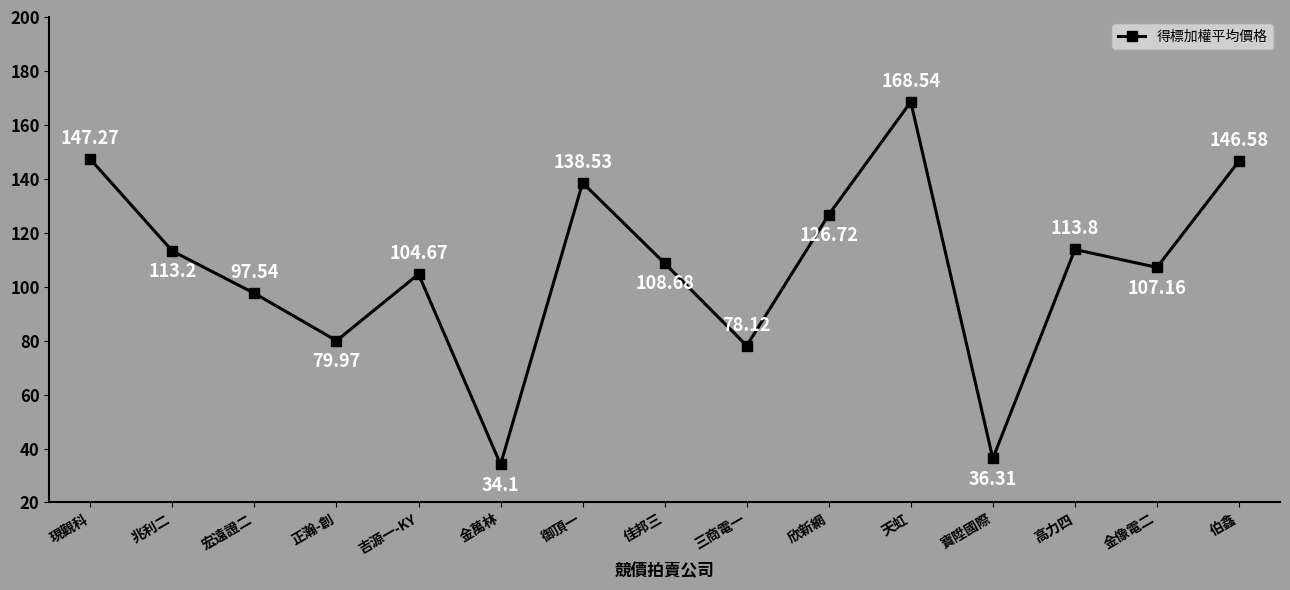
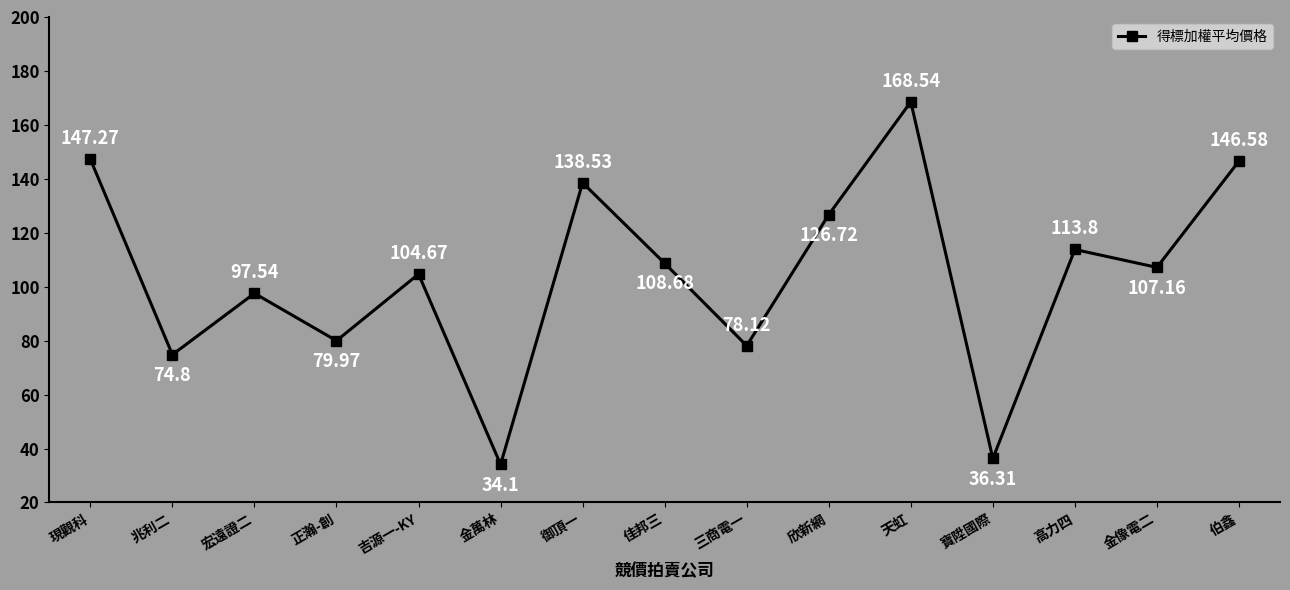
兆利二: 113.2 -> 74.8
